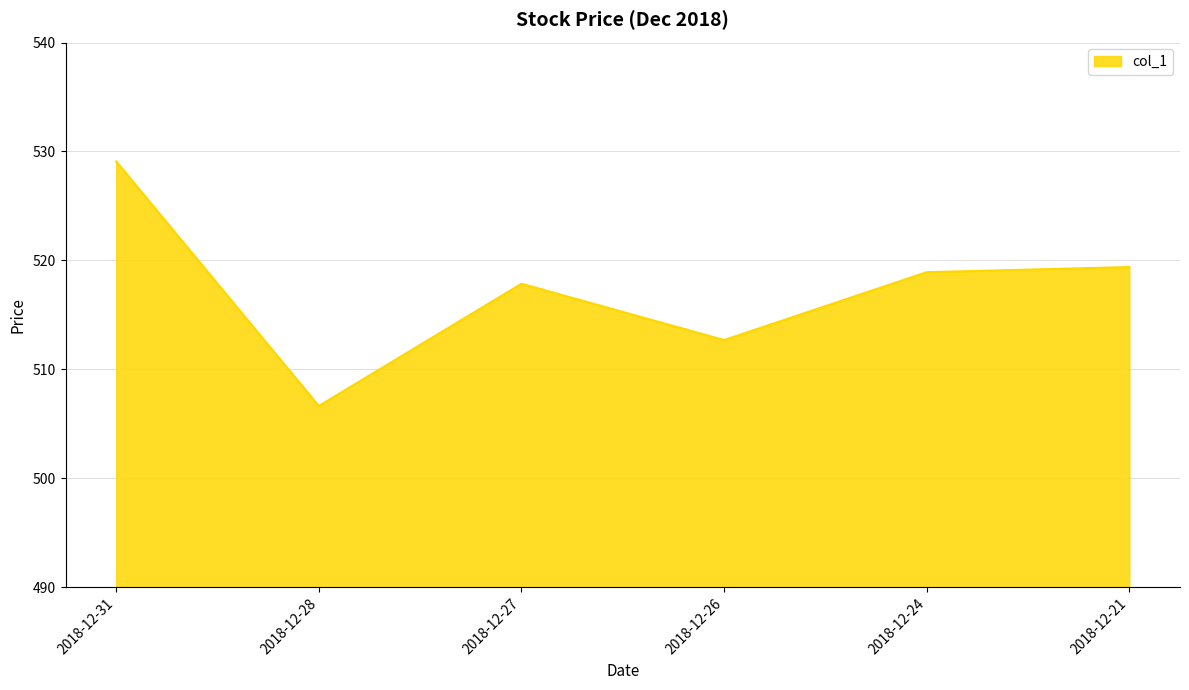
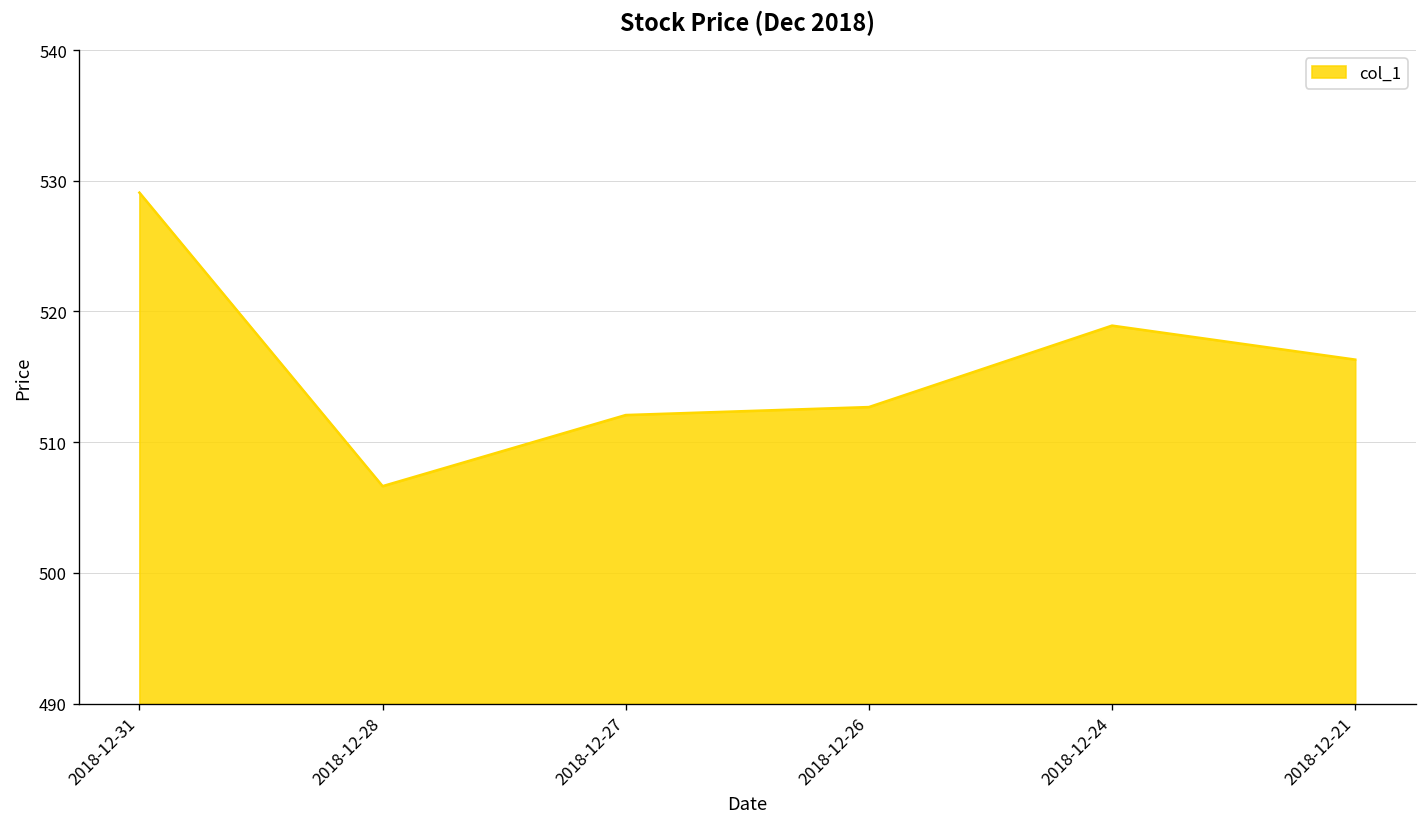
2018-12-27: 517.9 -> 512.1
2018-12-21: 519.4 -> 516.3
